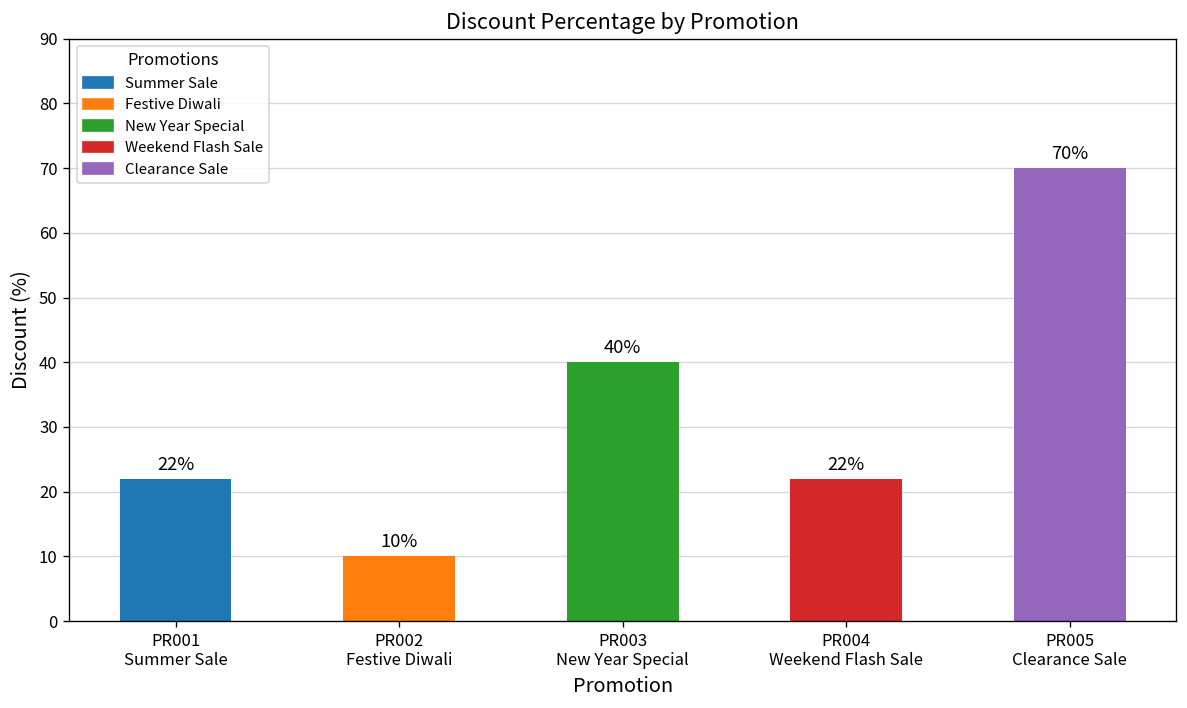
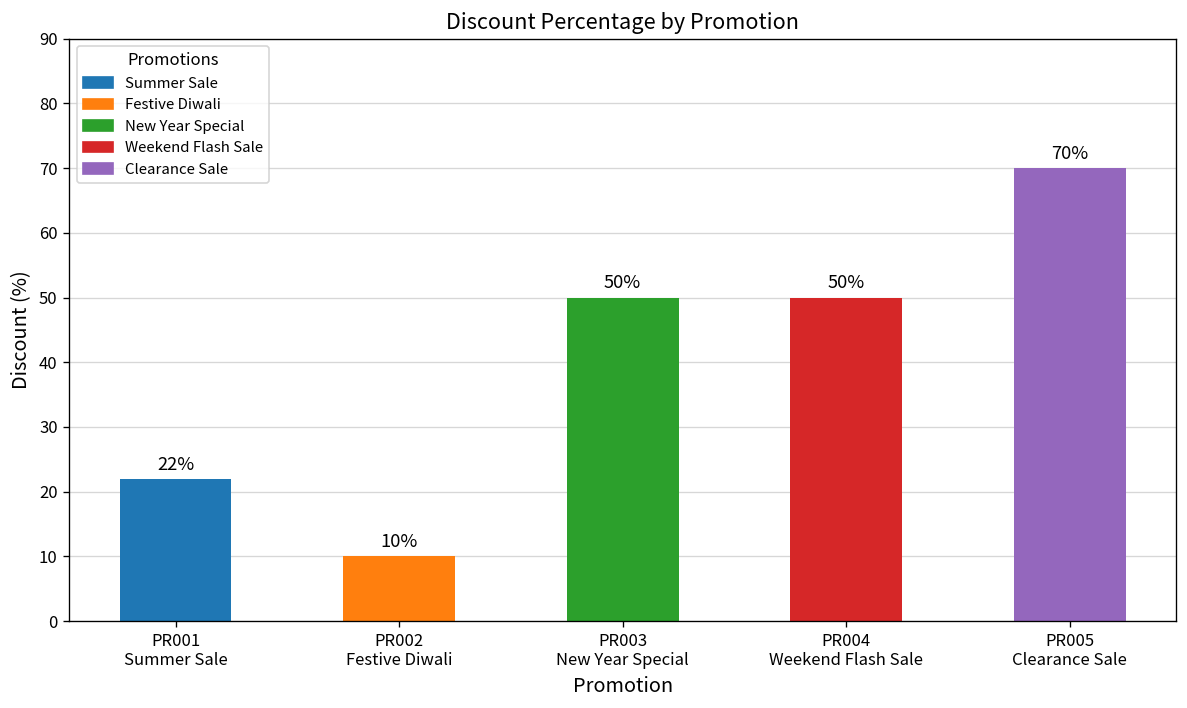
PR003 New Year Special: 40% -> 50%
PR004 Weekend Flash Sale: 22% -> 50%
